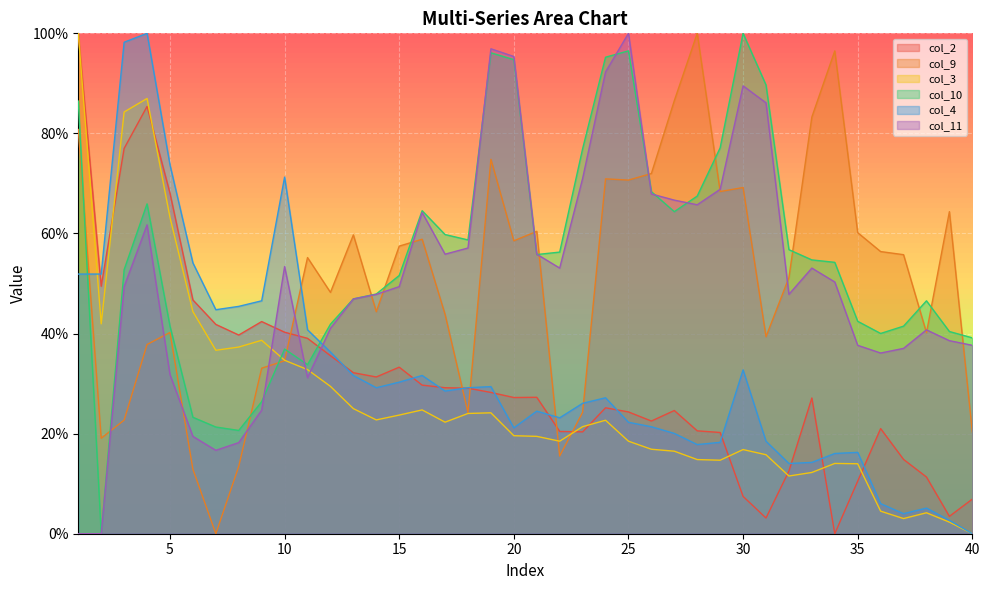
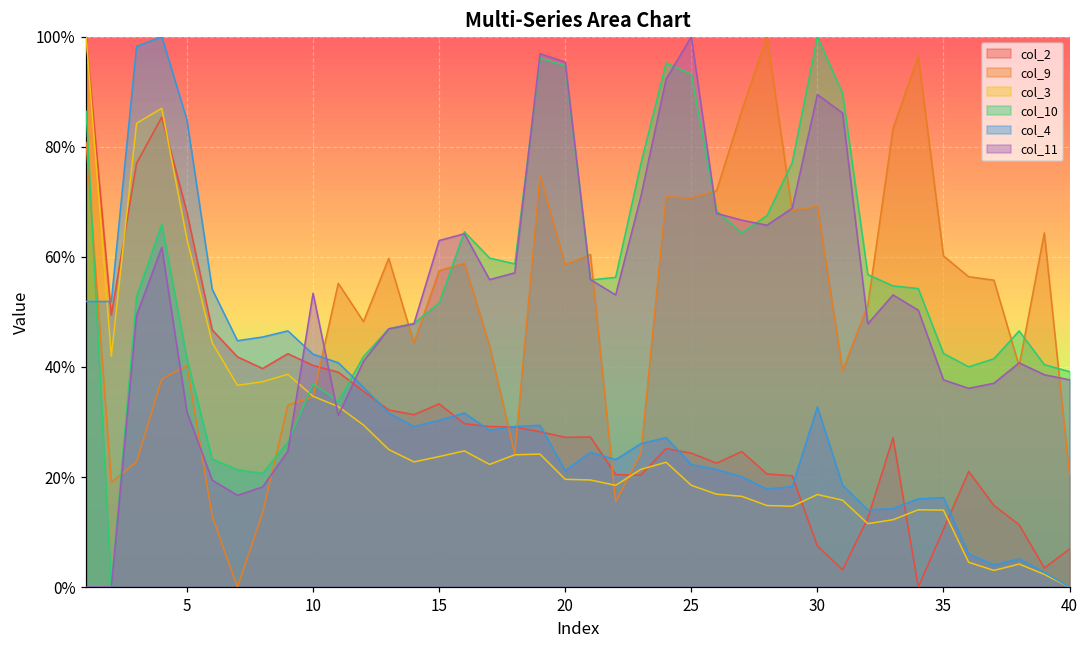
col_4, 5: 74% -> 85%
col_4, 10: 71% -> 42%
col_11, 15: 49% -> 63%
col_10, 25: 96% -> 93%
